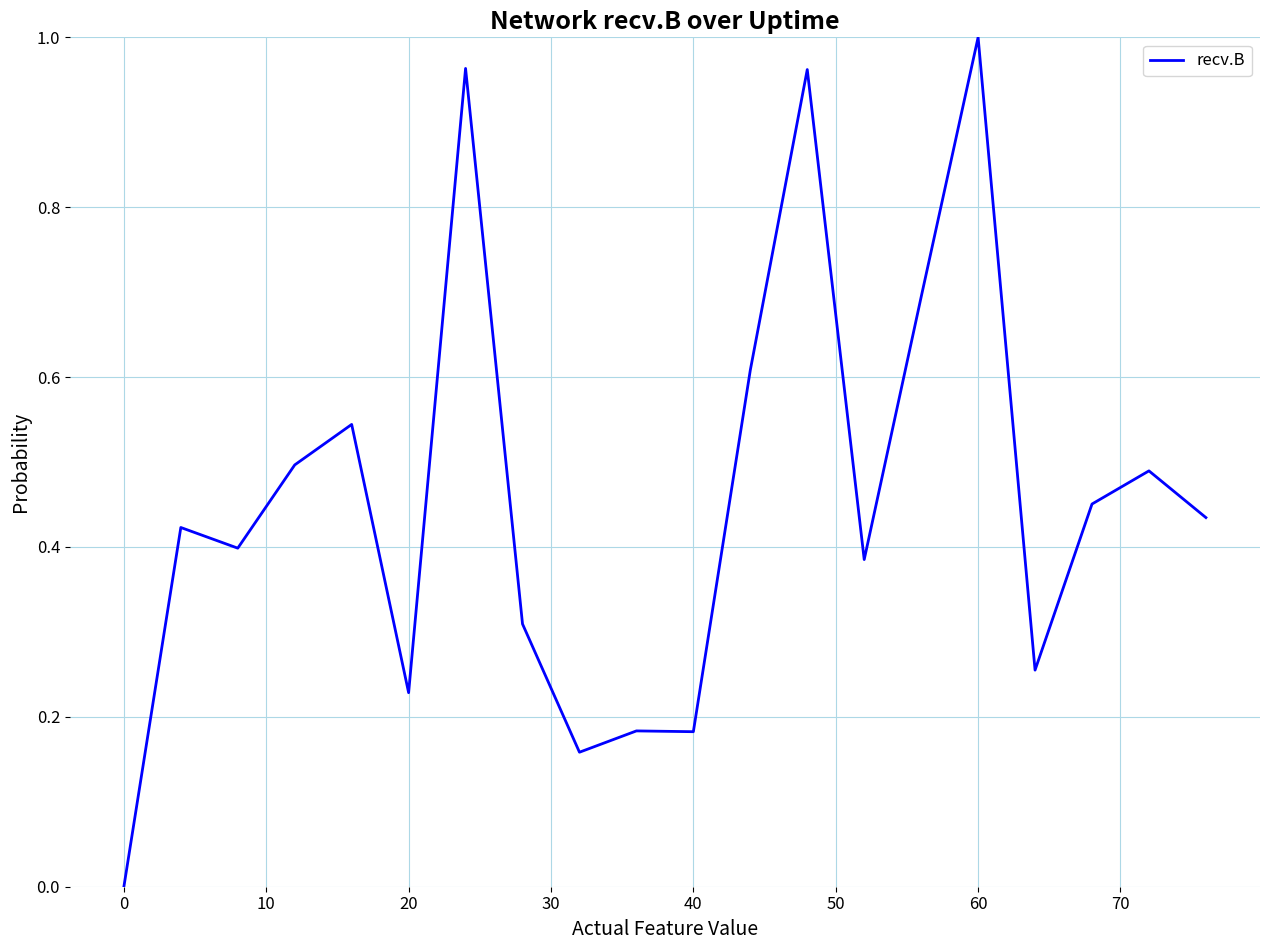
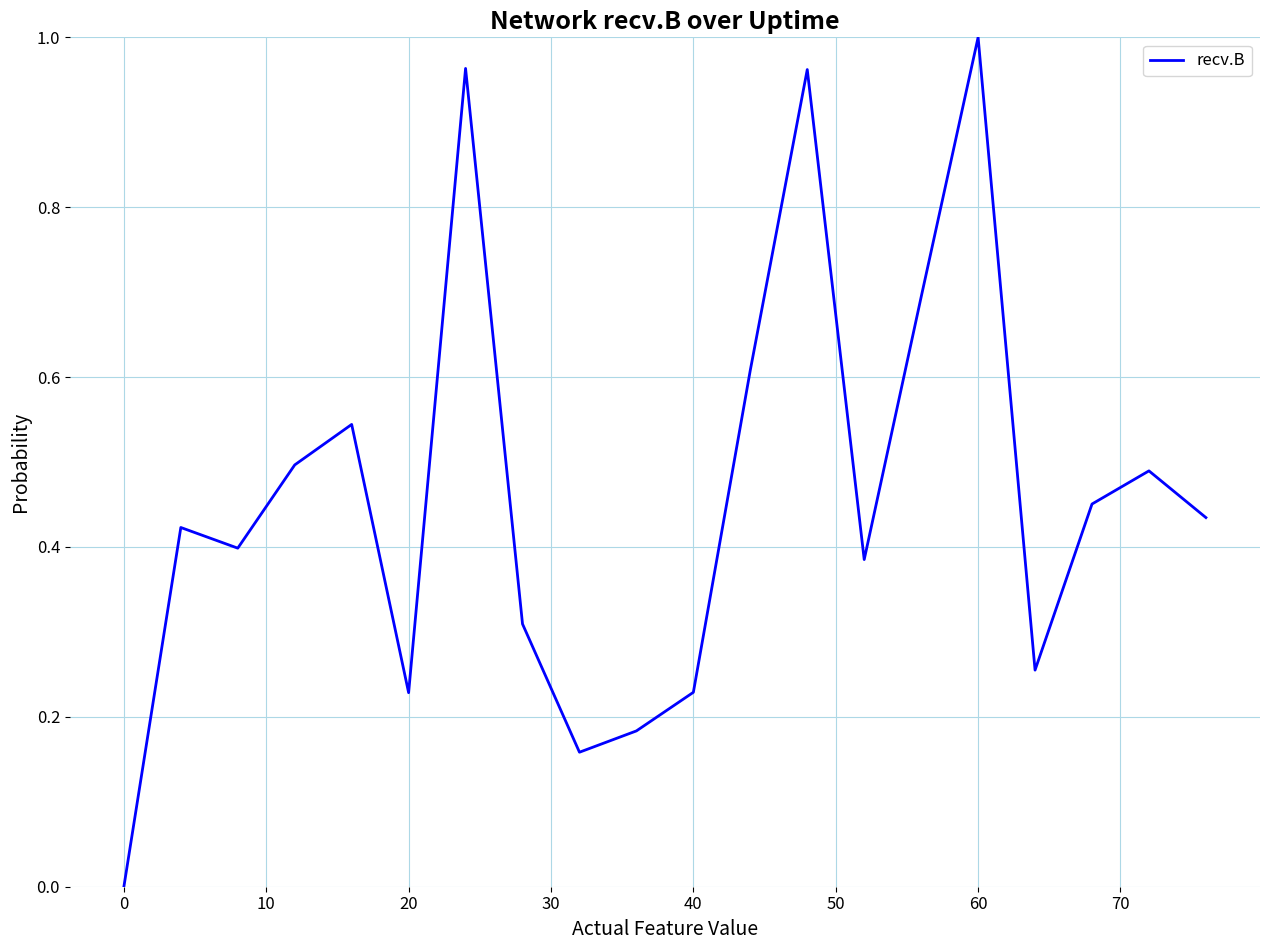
40: 0.18 -> 0.23
